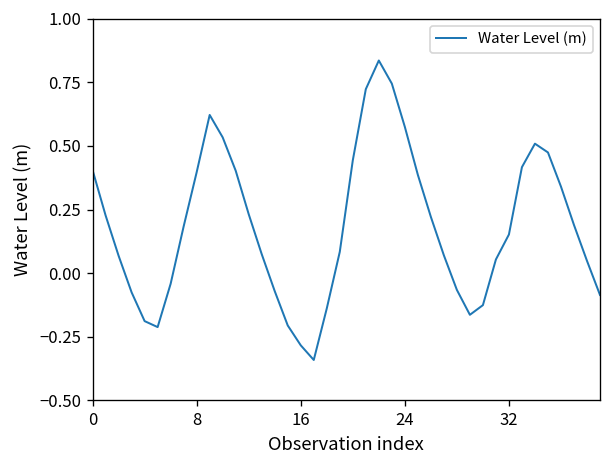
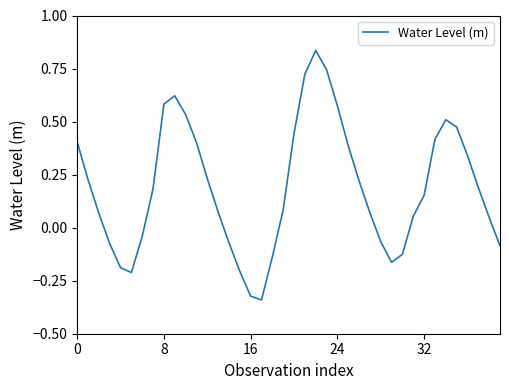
8: 0.40 -> 0.58
16: -0.28 -> -0.32
